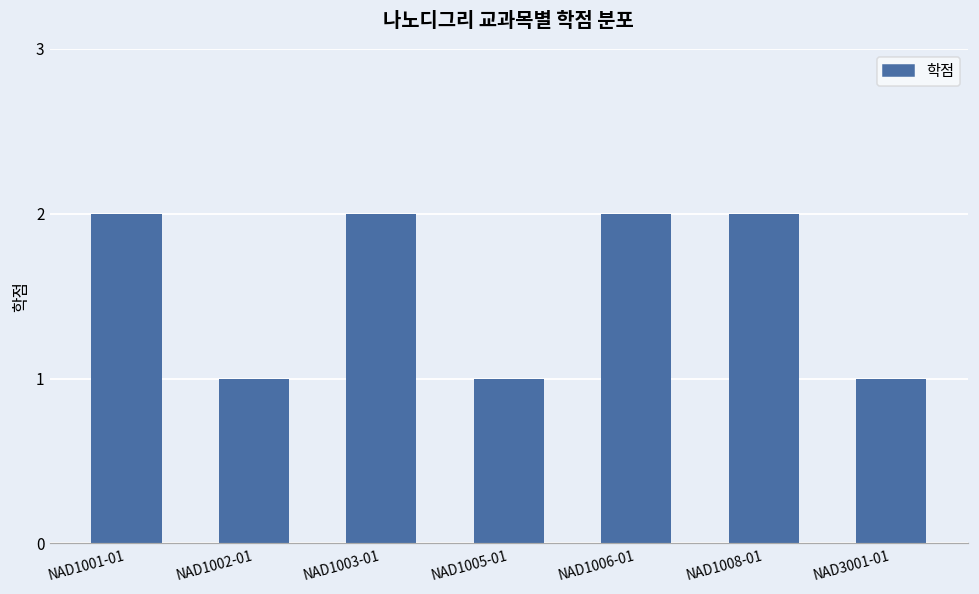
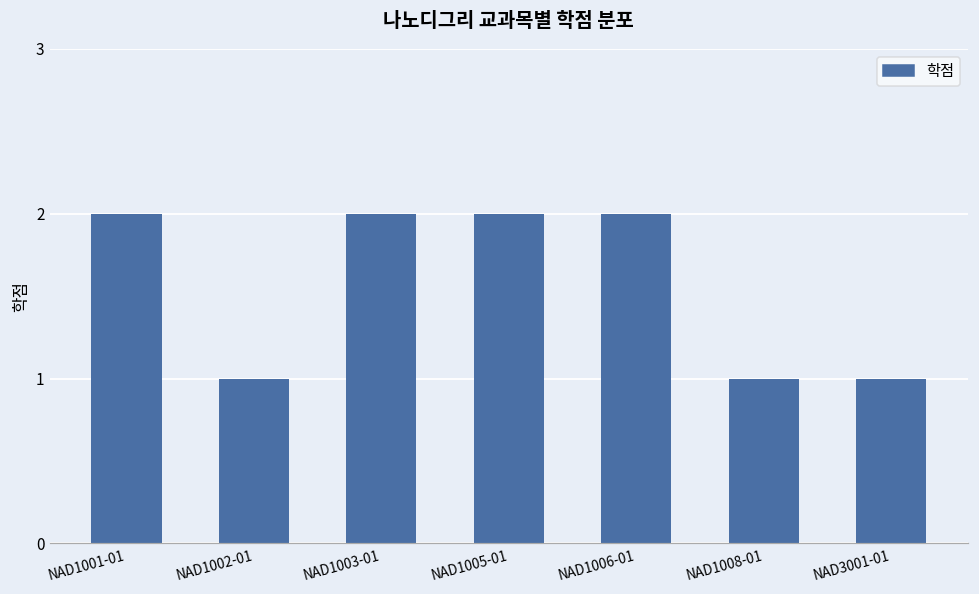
NAD1005-01: 1 -> 2
NAD1008-01: 2 -> 1
